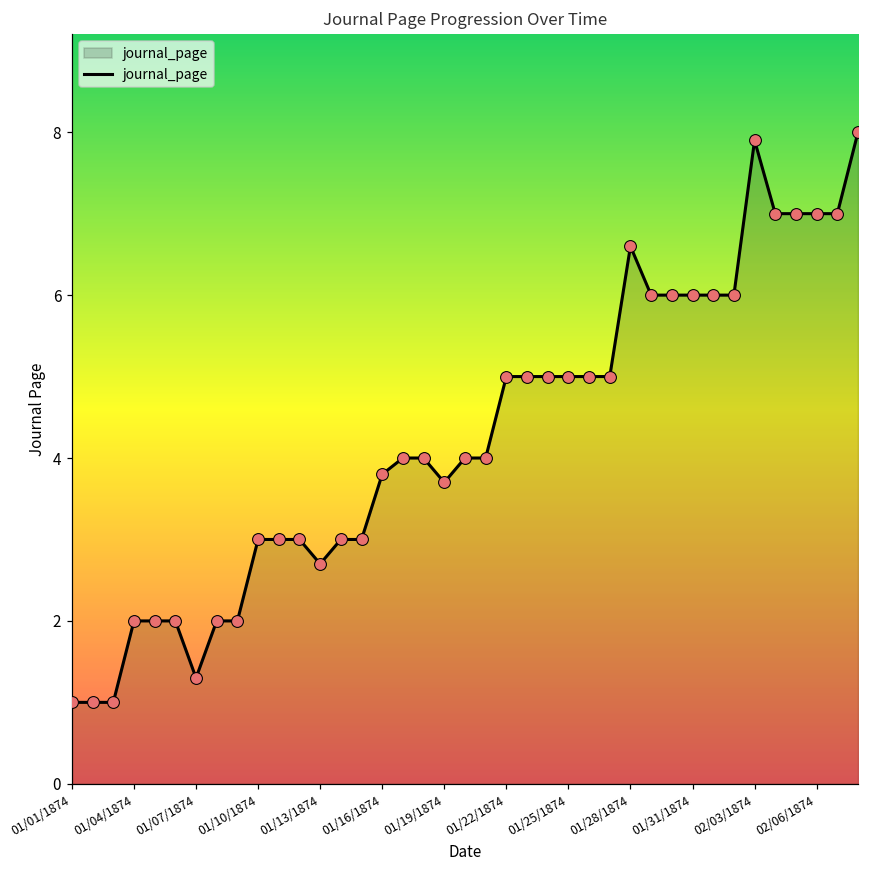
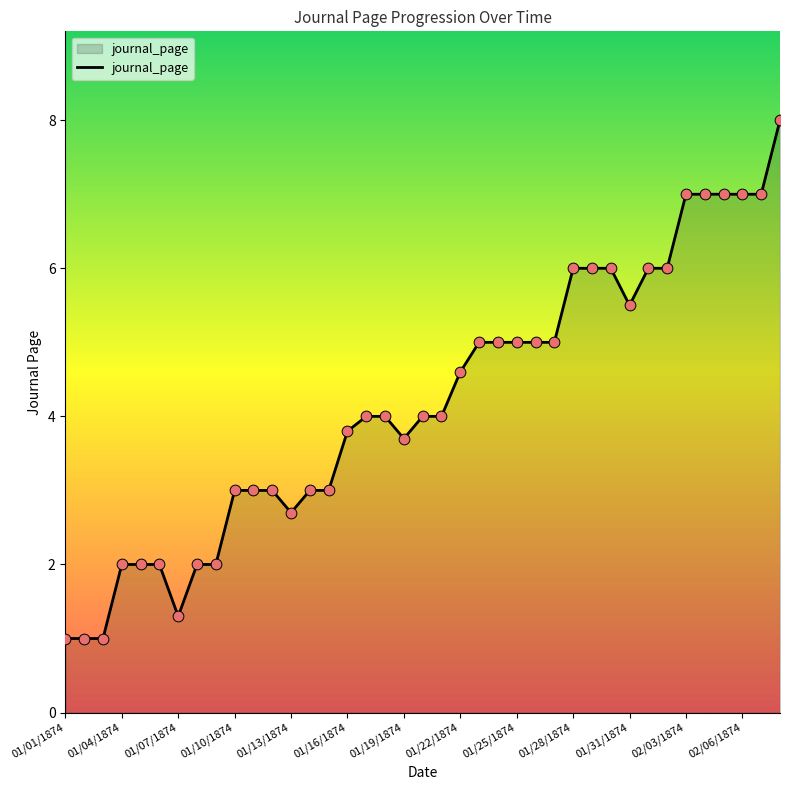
01/22/1874: 5.0 -> 4.6
01/28/1874: 6.6 -> 6.0
01/31/1874: 6.0 -> 5.5
02/03/1874: 7.9 -> 7.0
